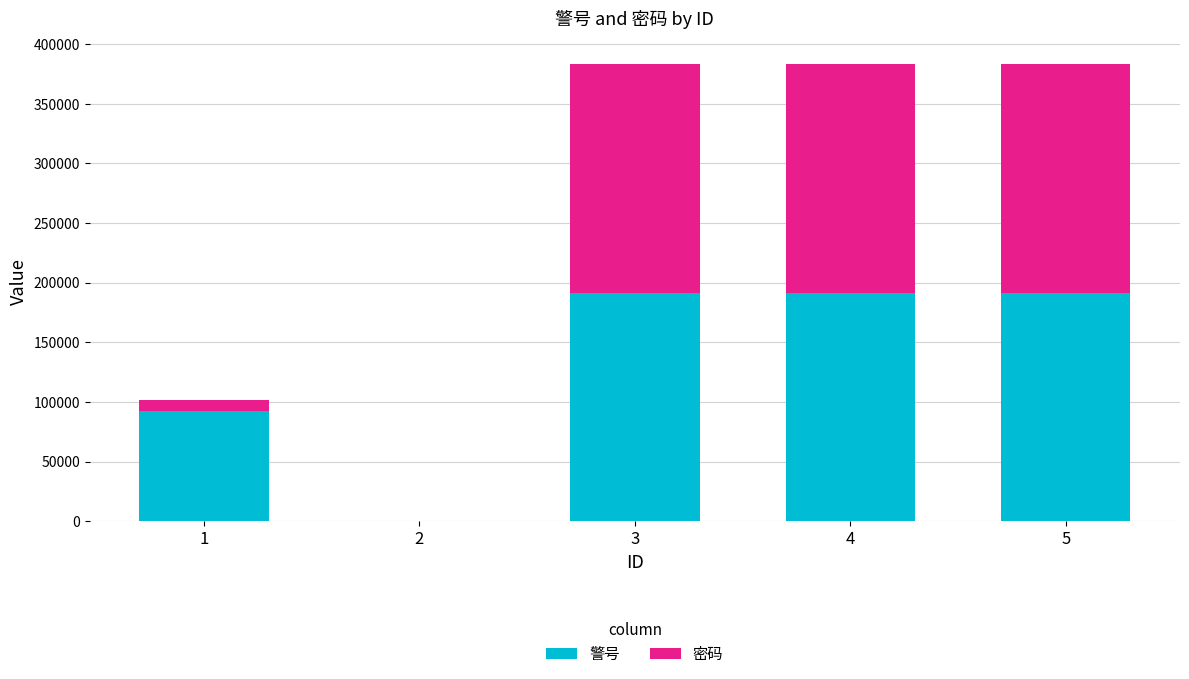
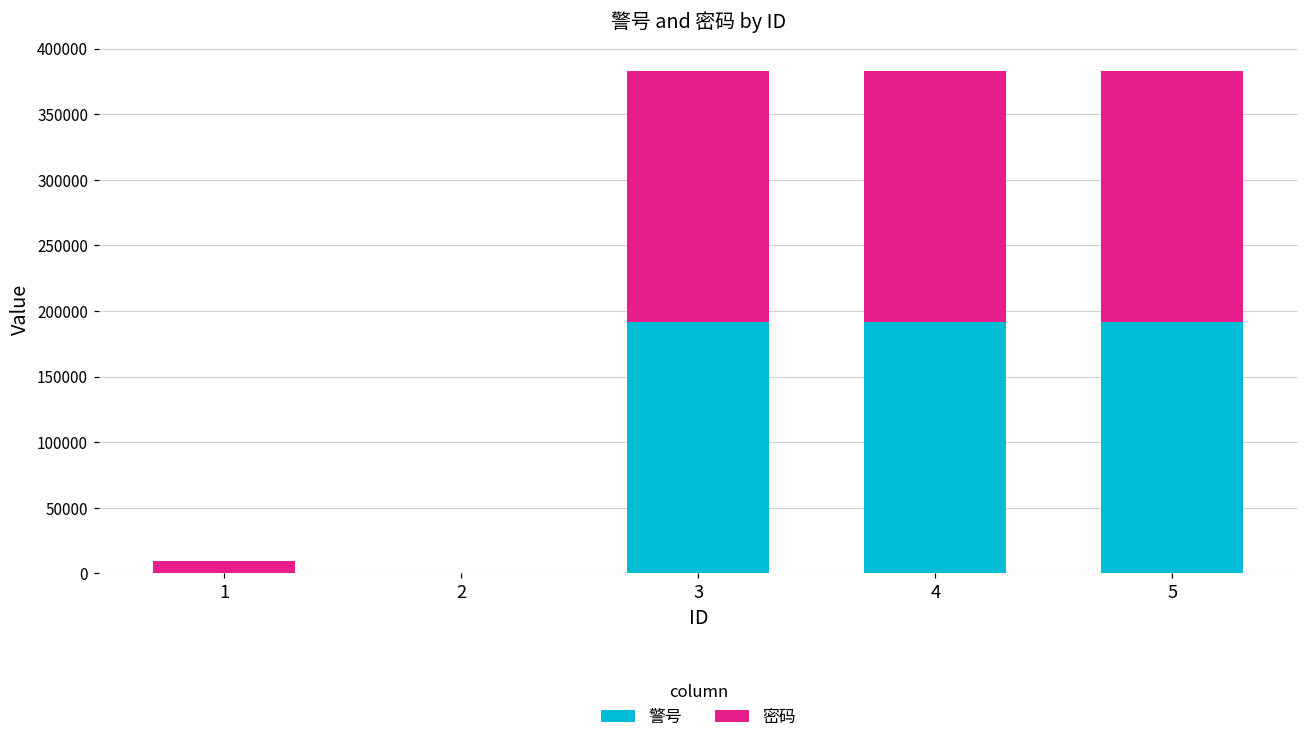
警号, 1: 93000 -> 0
